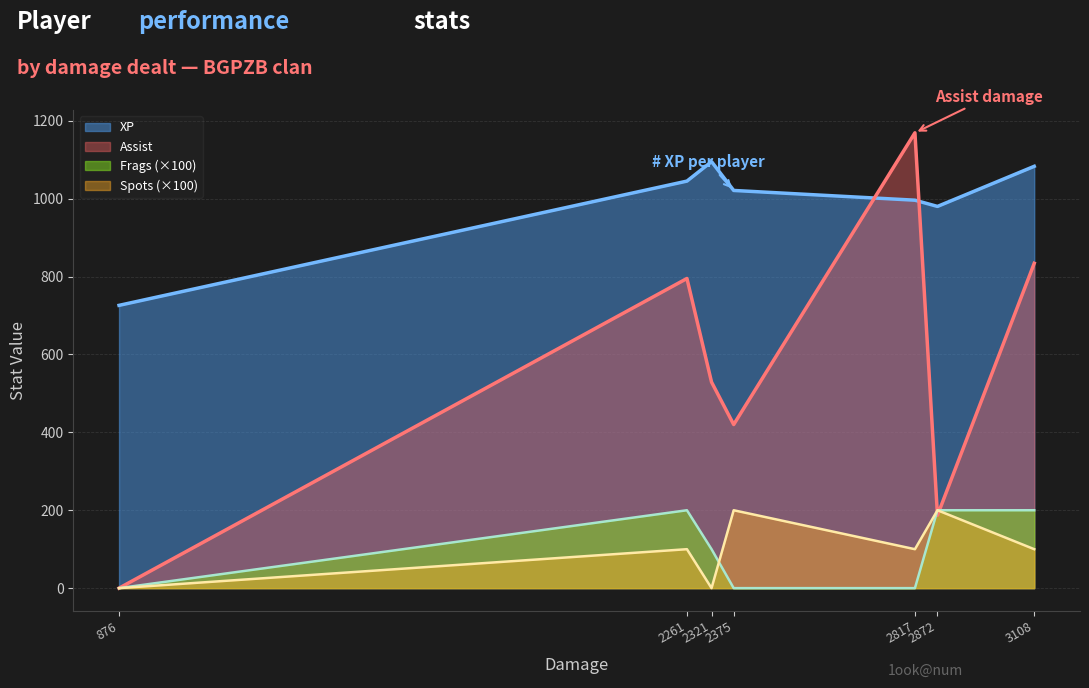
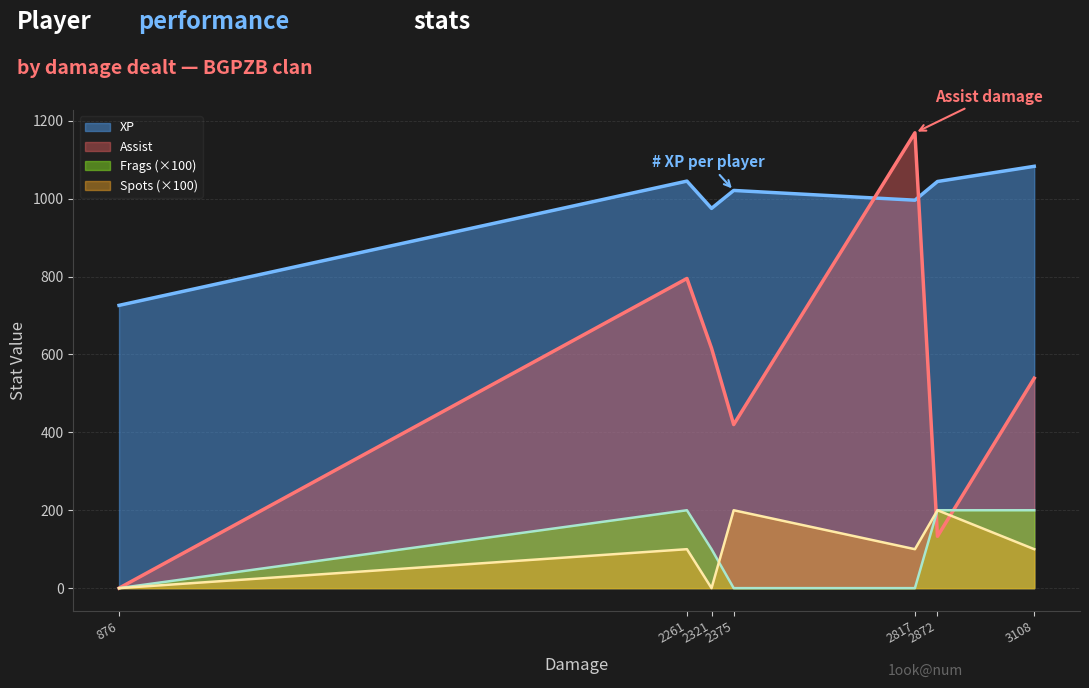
XP, 2321: 1100 -> 980
Assist, 2321: 530 -> 620
XP, 2872: 980 -> 1040
Assist, 2872: 190 -> 130
Assist, 3108: 830 -> 540
